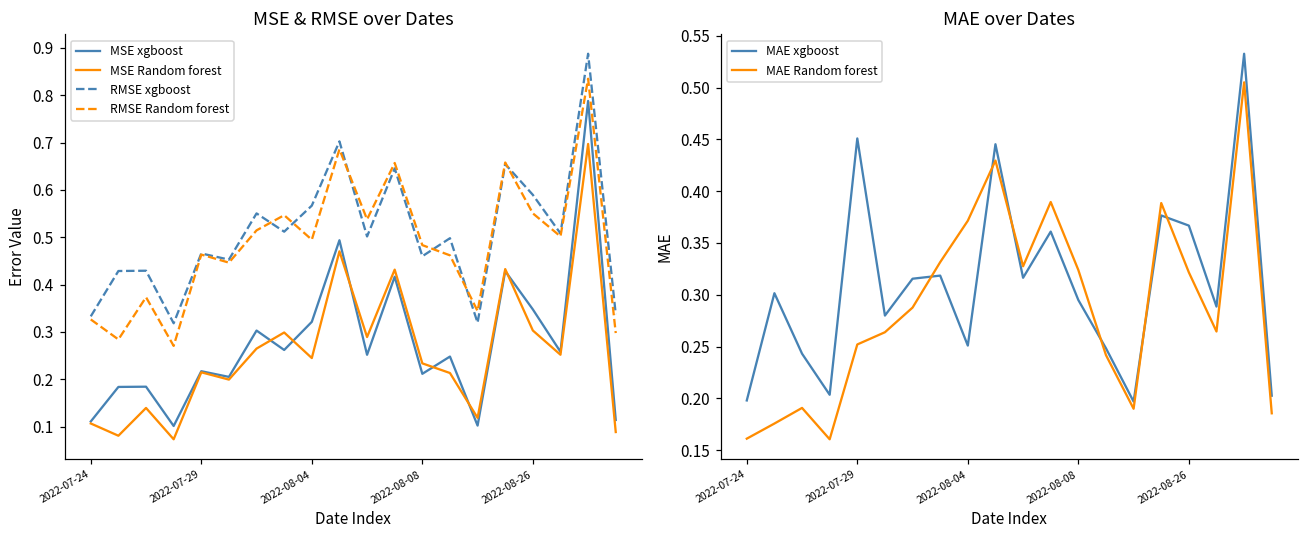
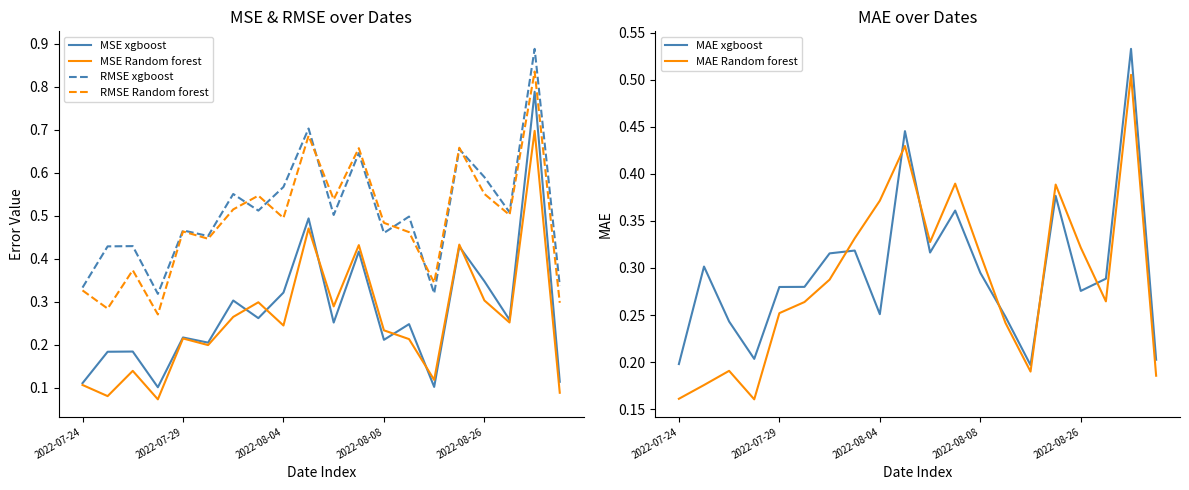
MAE over Dates, MAE xgboost, 2022-07-29: 0.45 -> 0.28
MAE over Dates, MAE Random forest, 2022-08-08: 0.32 -> 0.31
MAE over Dates, MAE xgboost, 2022-08-26: 0.37 -> 0.28
